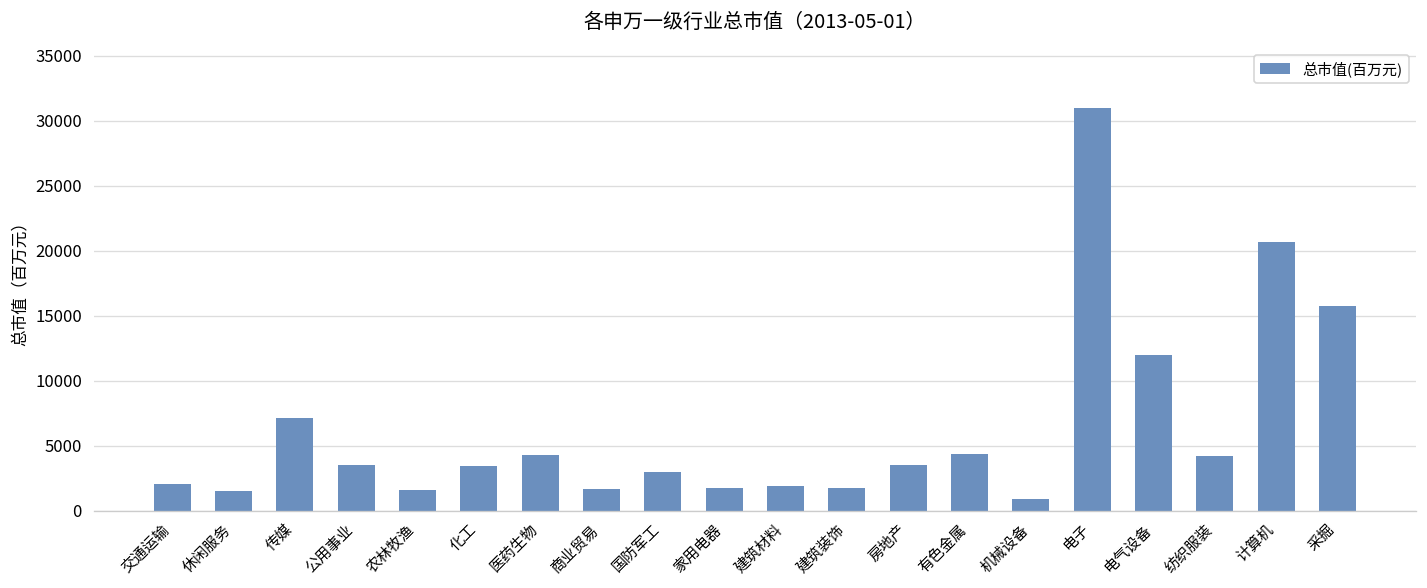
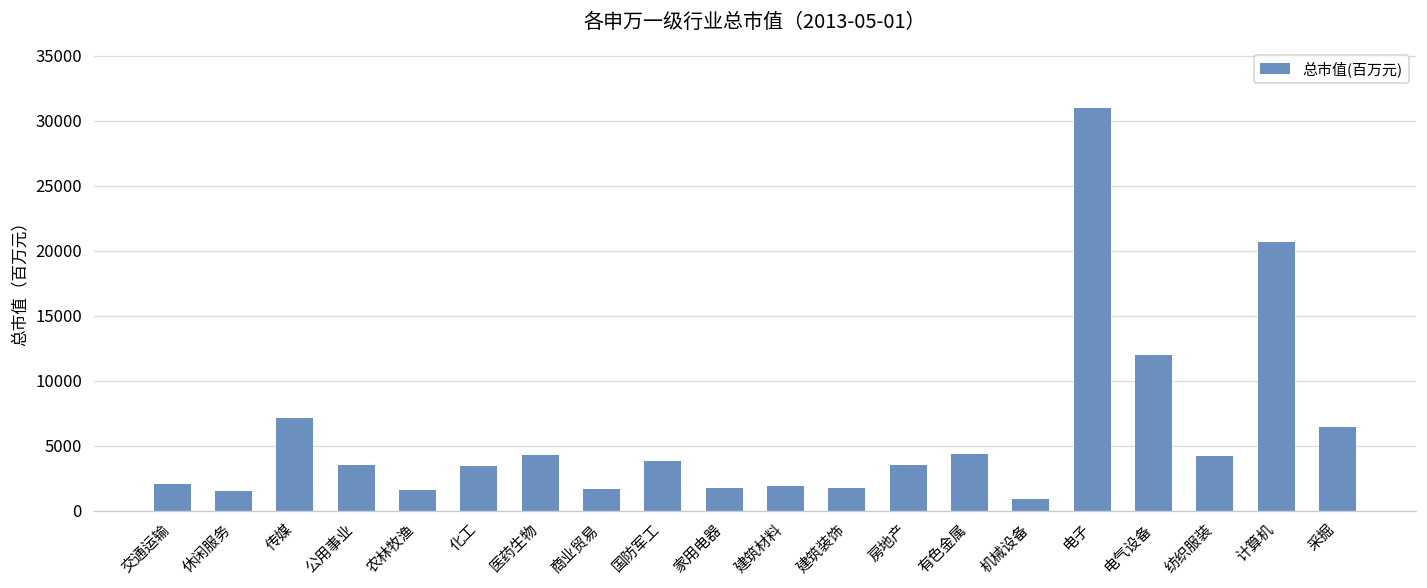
国防军工: 3000 -> 3900
采掘: 15700 -> 6500
